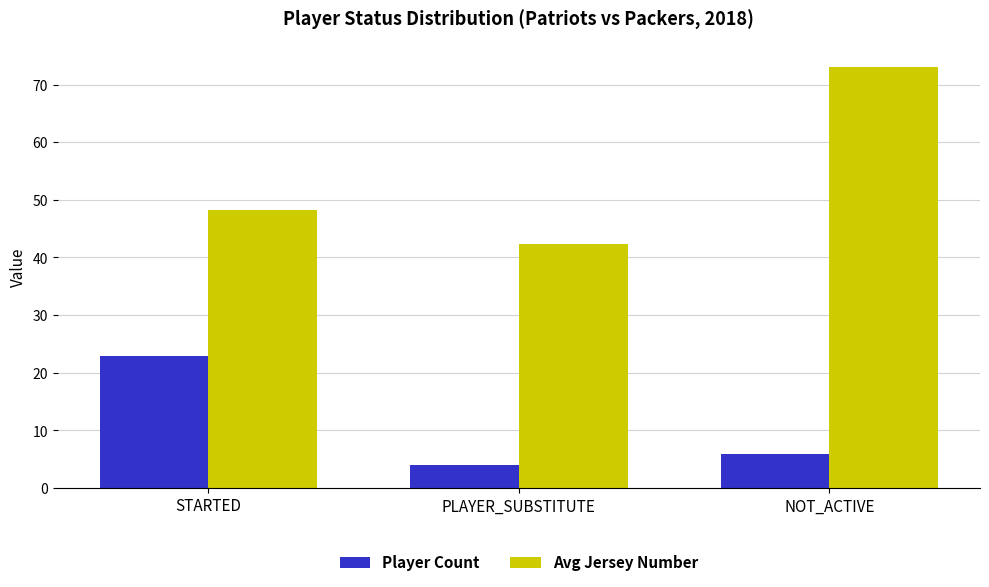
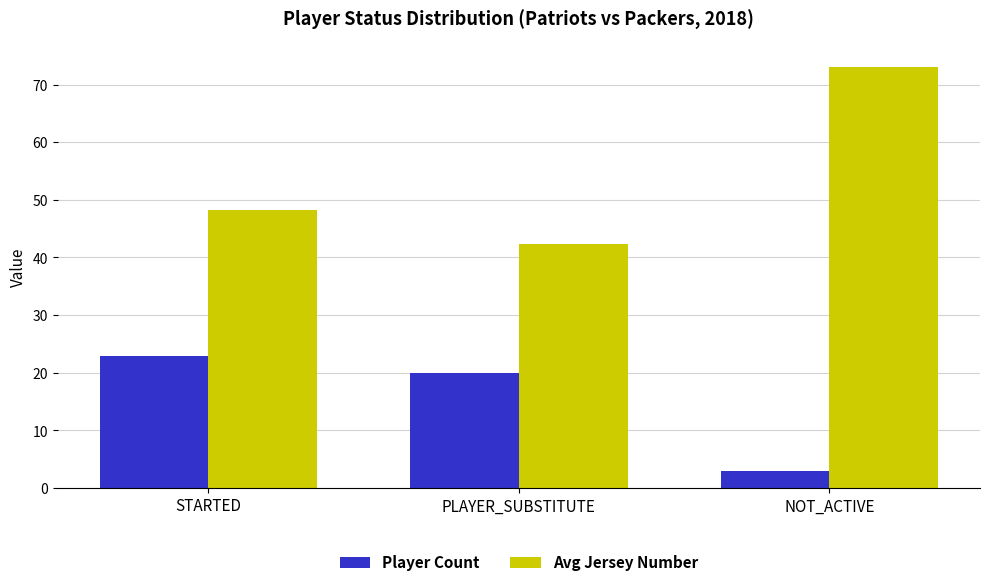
Player Count, PLAYER_SUBSTITUTE: 4 -> 20
Player Count, NOT_ACTIVE: 6 -> 3
